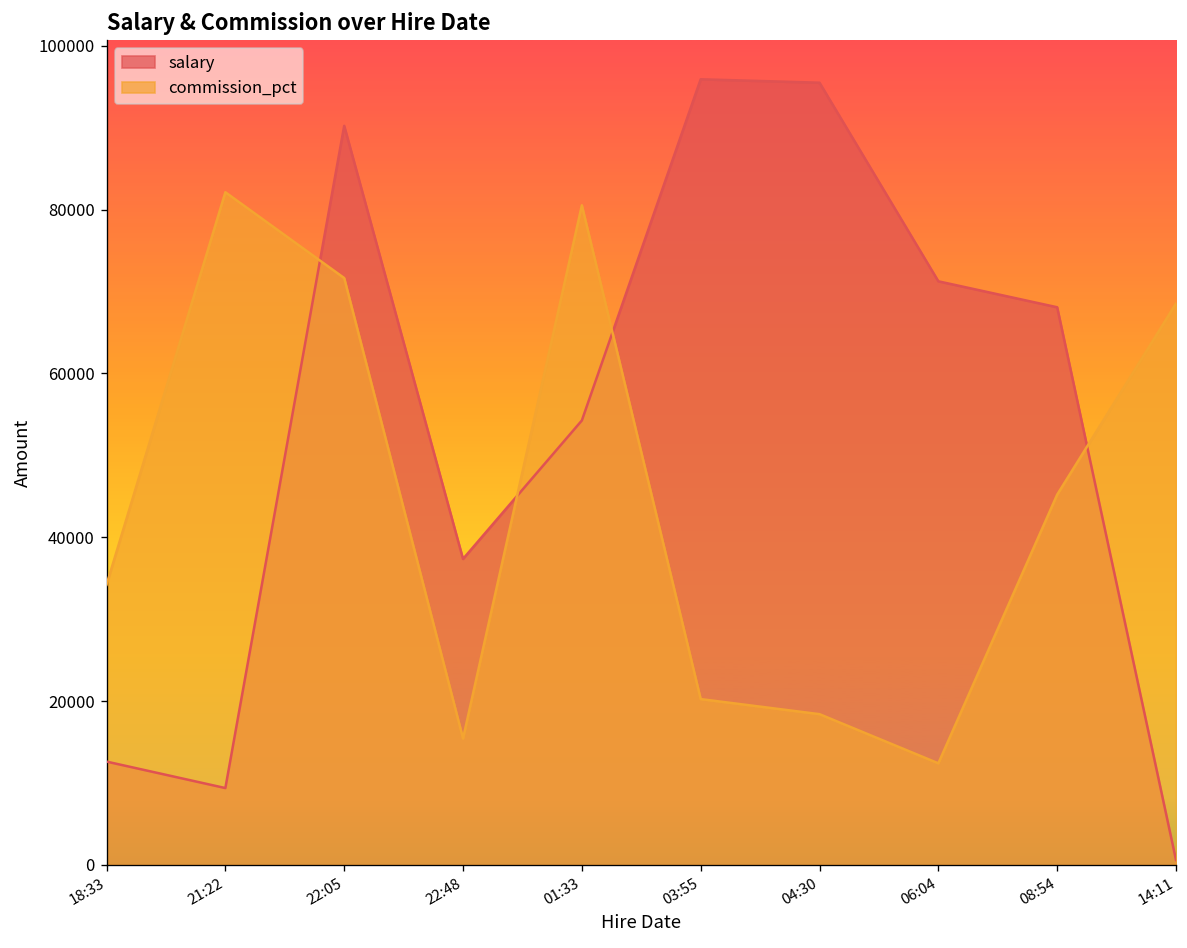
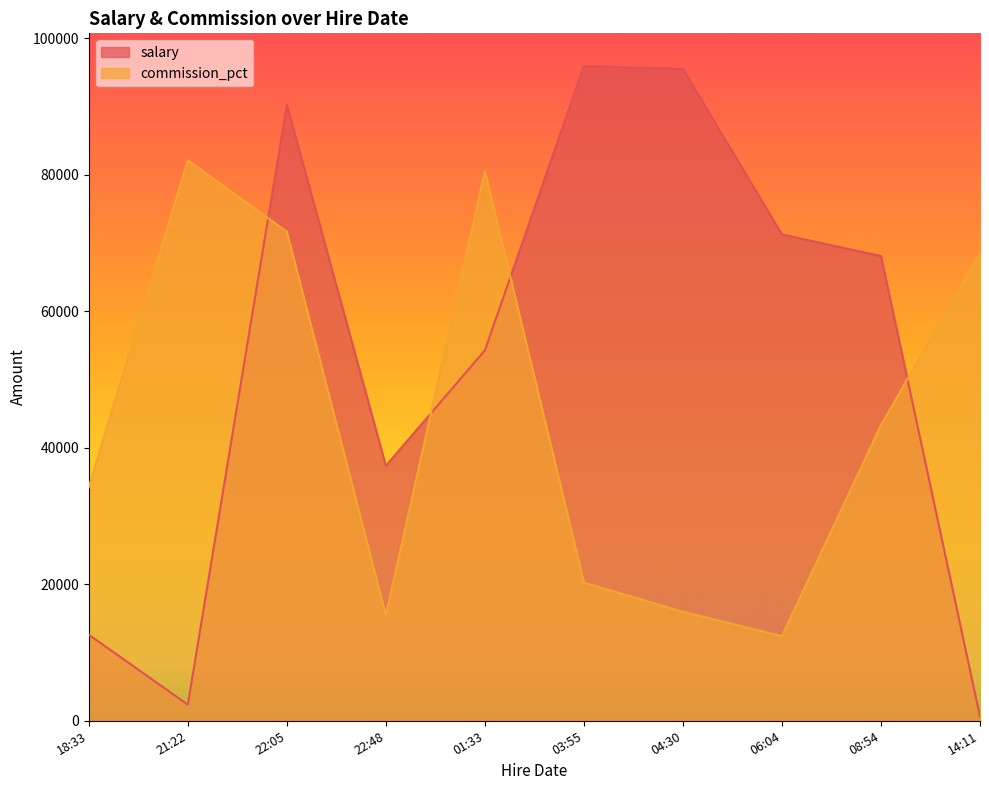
salary, 21:22: 9000 -> 2000
commission_pct, 04:30: 18000 -> 16000
commission_pct, 08:54: 45000 -> 43000
